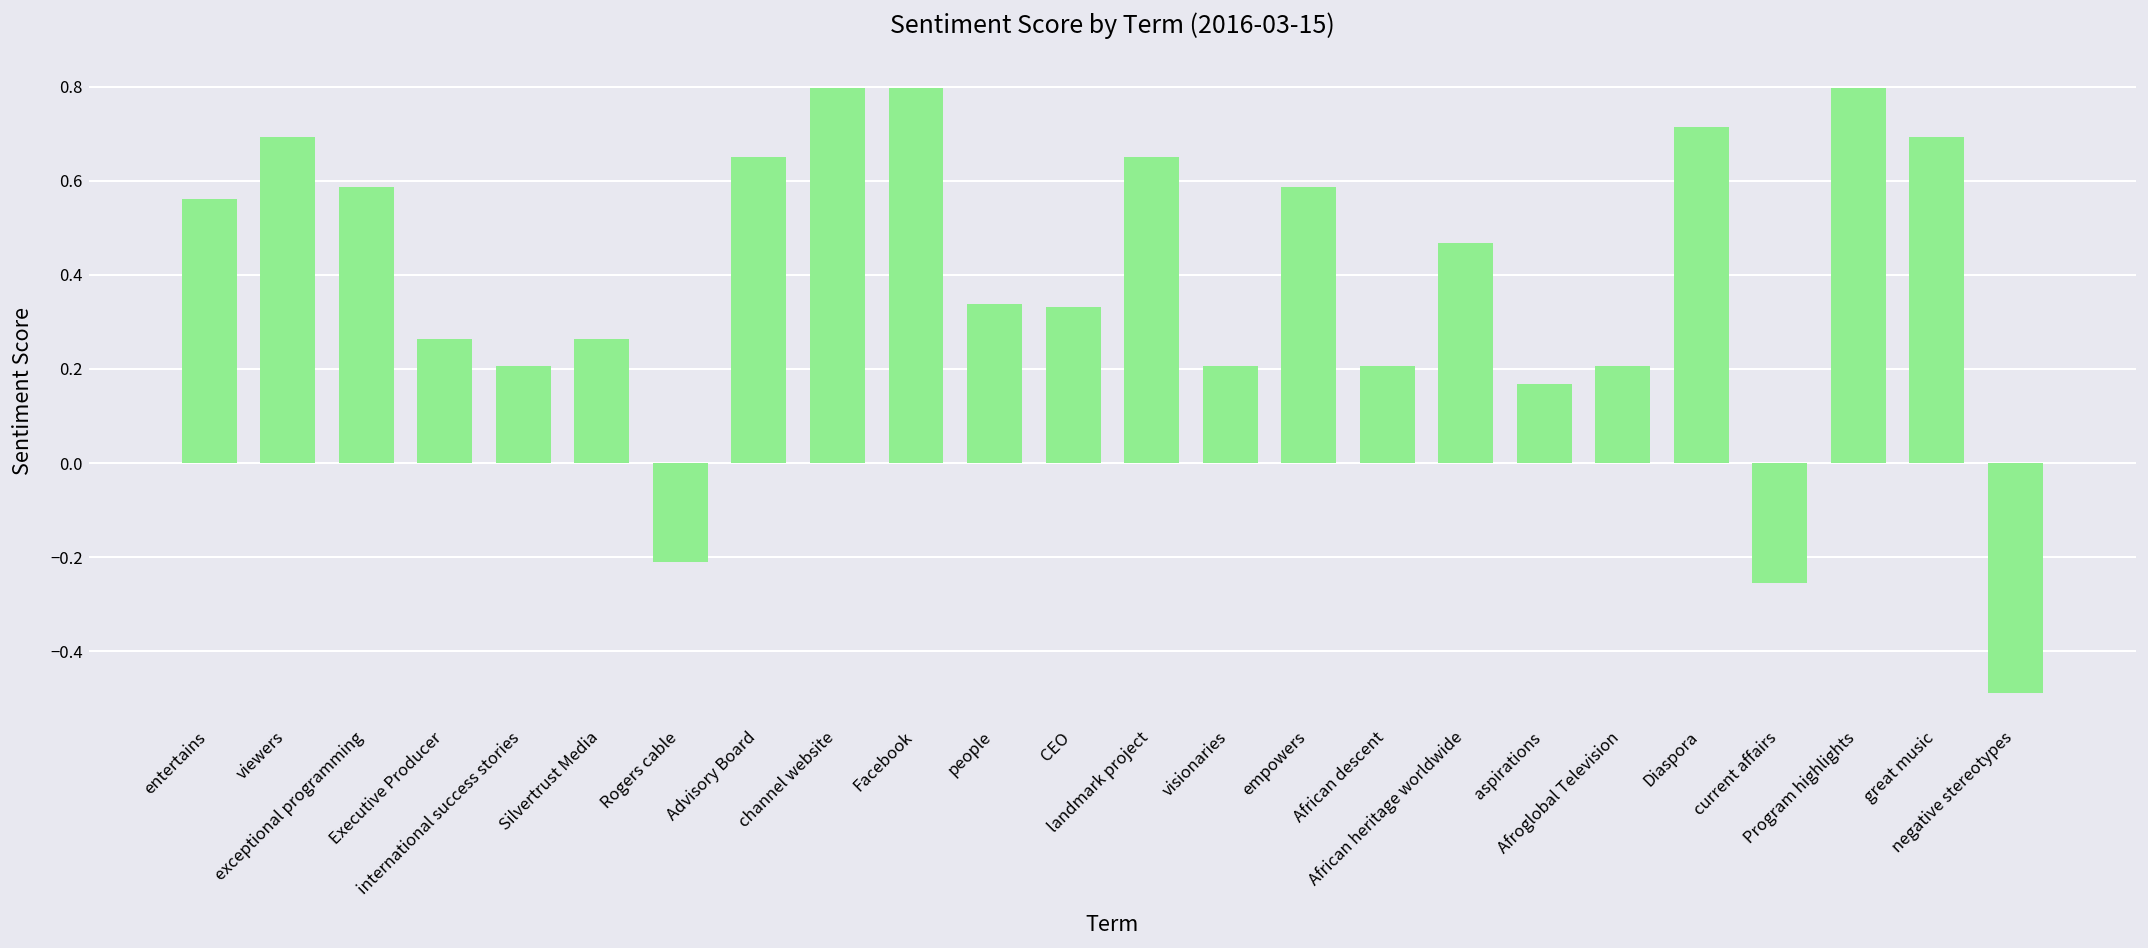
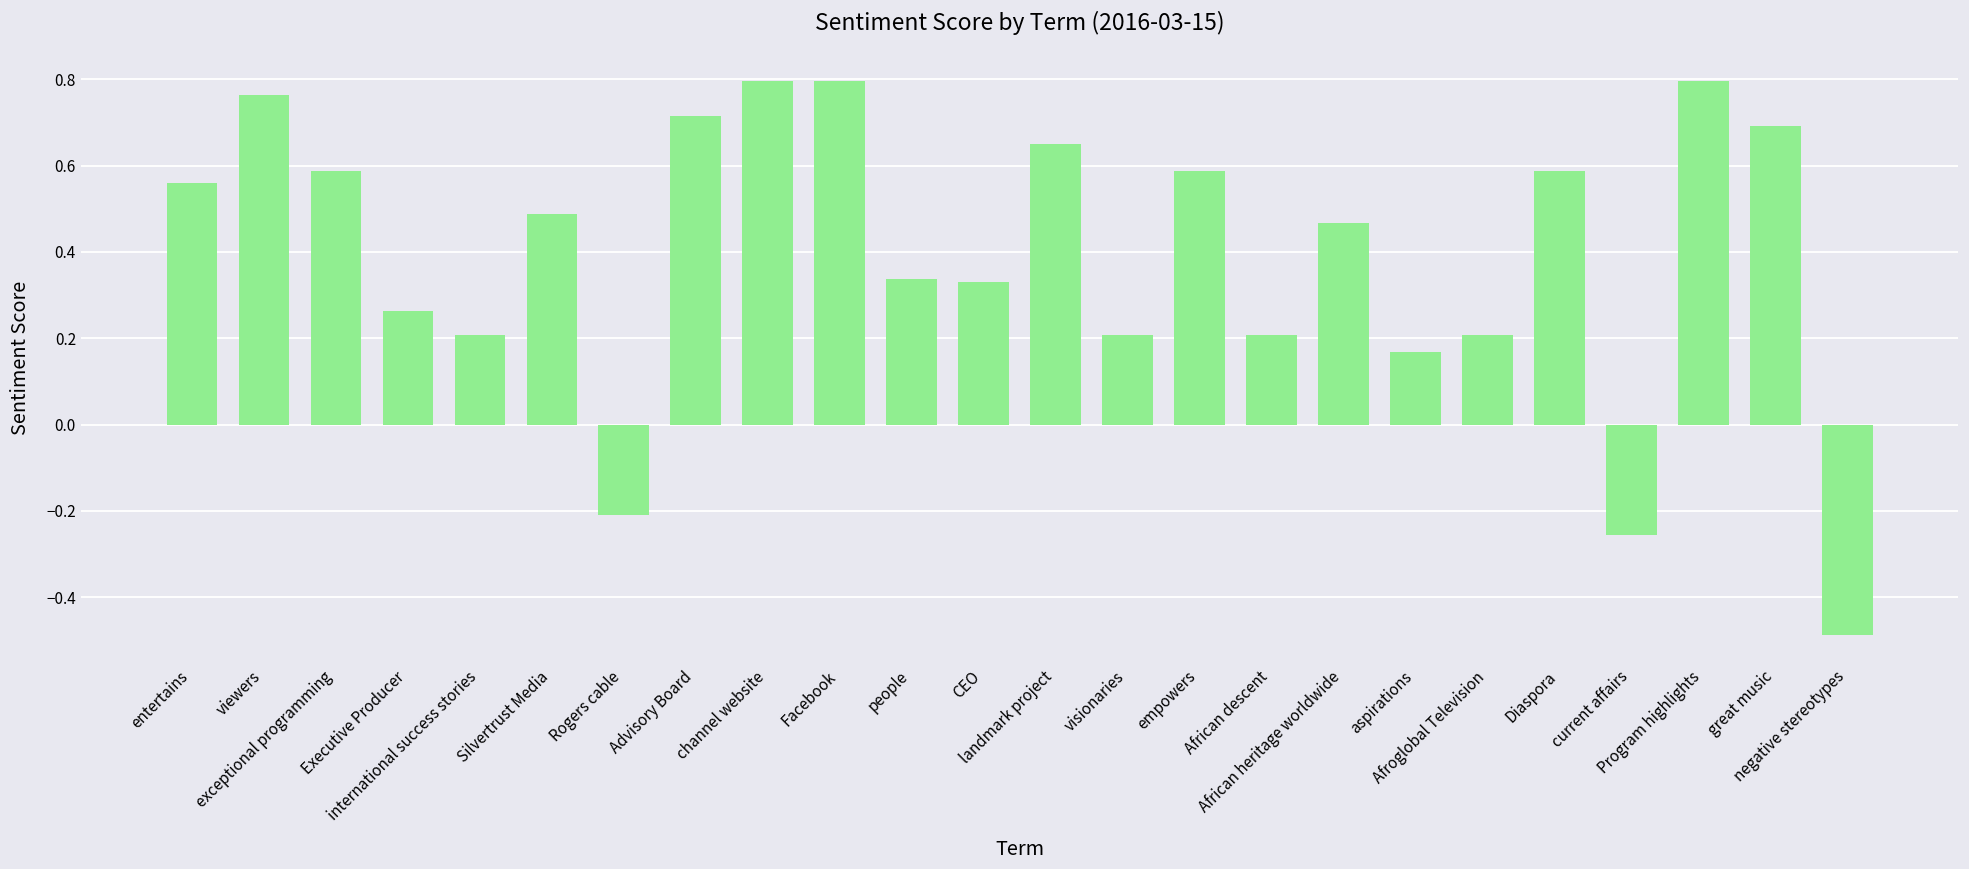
viewers: 0.69 -> 0.76
Silvertrust Media: 0.26 -> 0.49
Advisory Board: 0.65 -> 0.72
Diaspora: 0.71 -> 0.59
